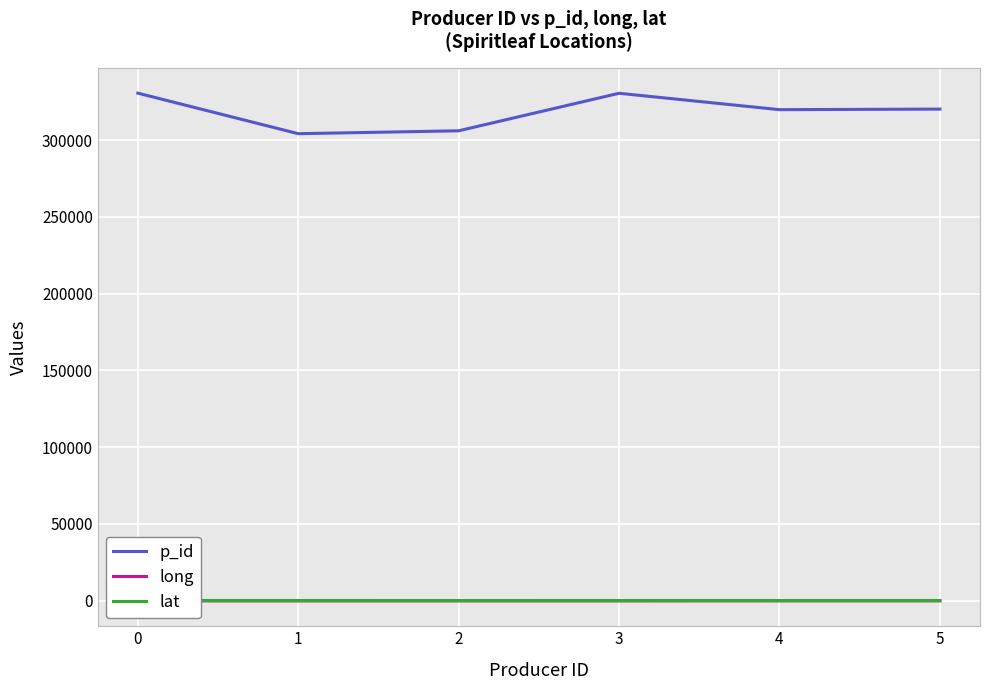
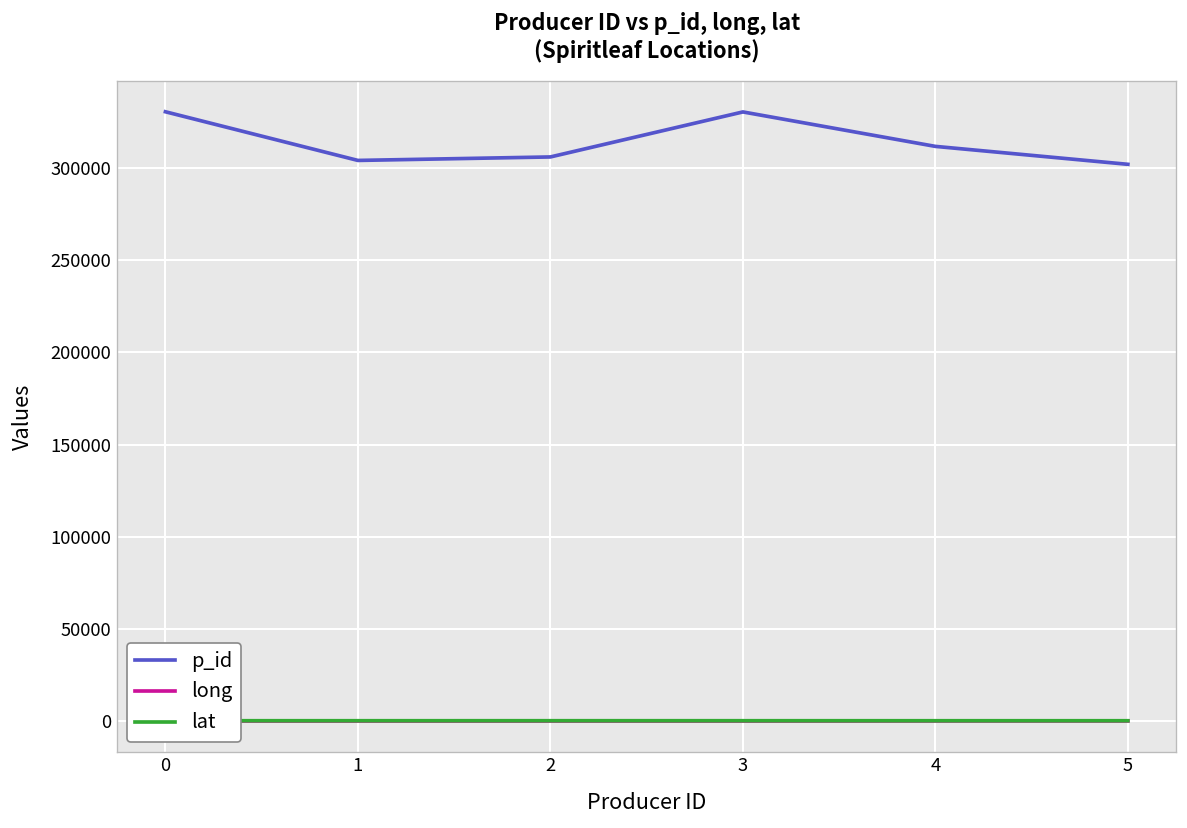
p_id, 4: 320000 -> 312000
p_id, 5: 320000 -> 302000
